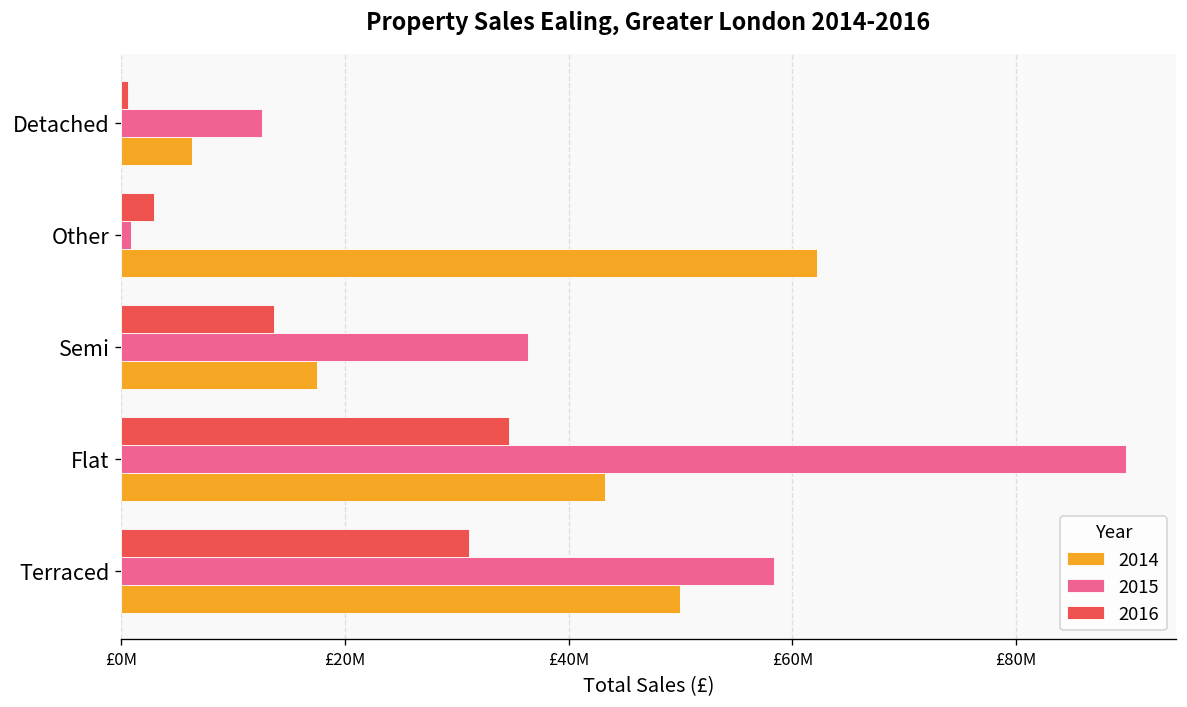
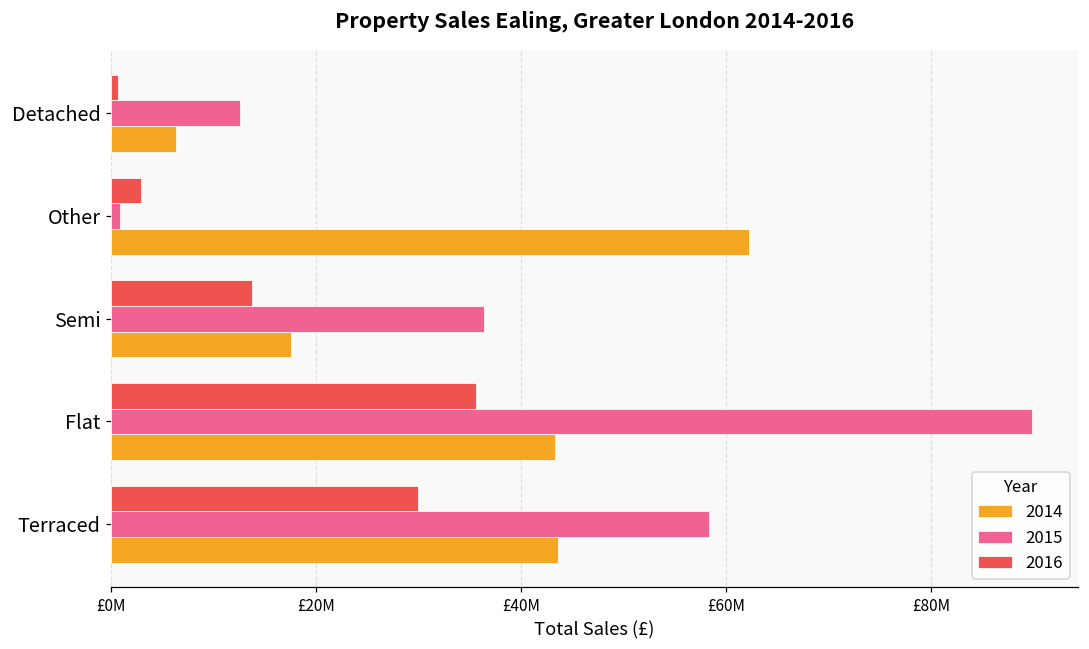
2016, Flat: £35000000 -> £36000000
2016, Terraced: £31000000 -> £30000000
2014, Terraced: £50000000 -> £44000000
